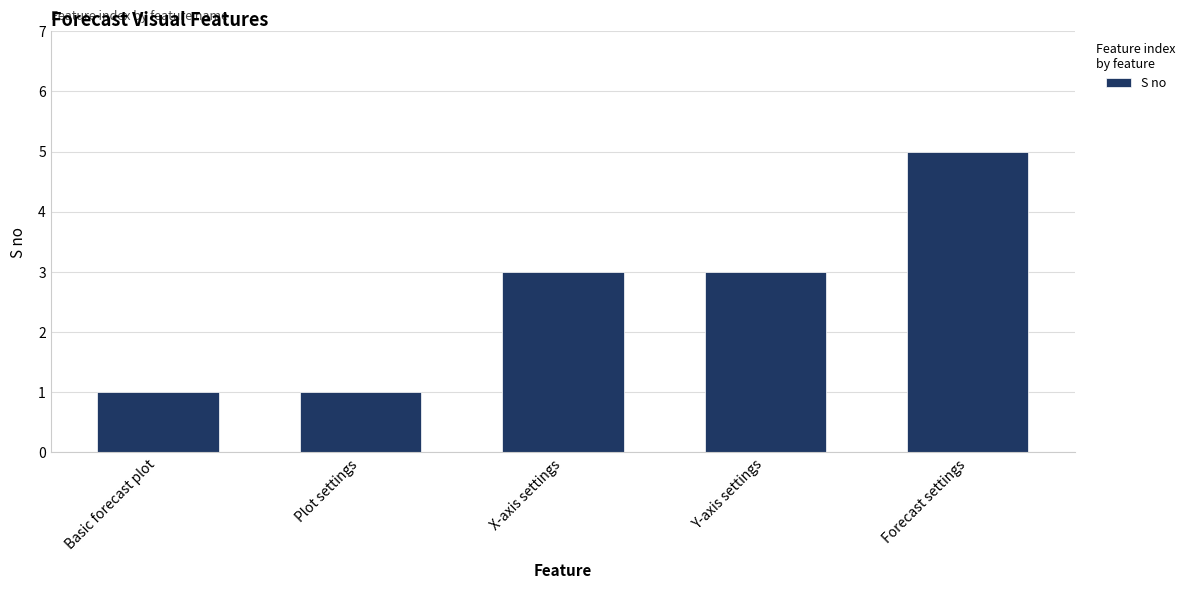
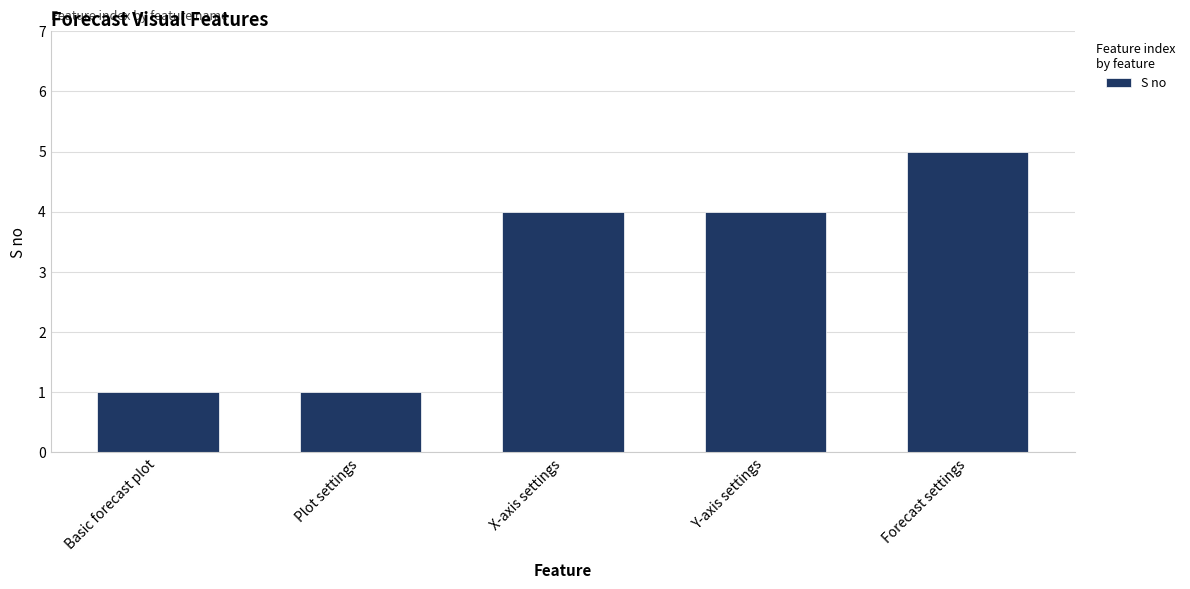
X-axis settings: 3 -> 4
Y-axis settings: 3 -> 4
